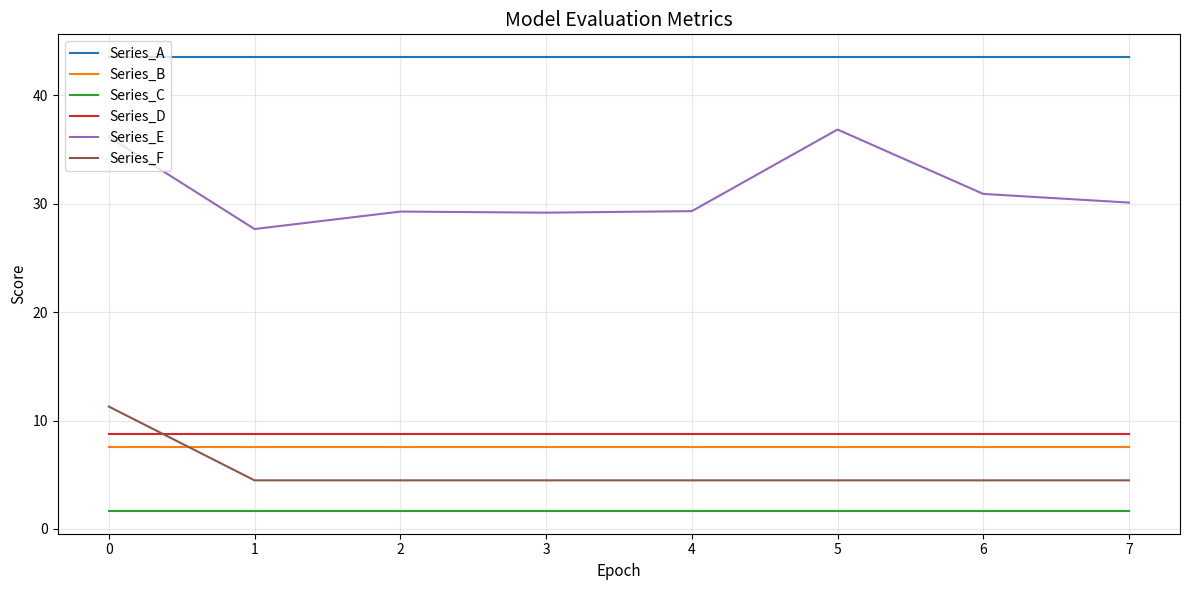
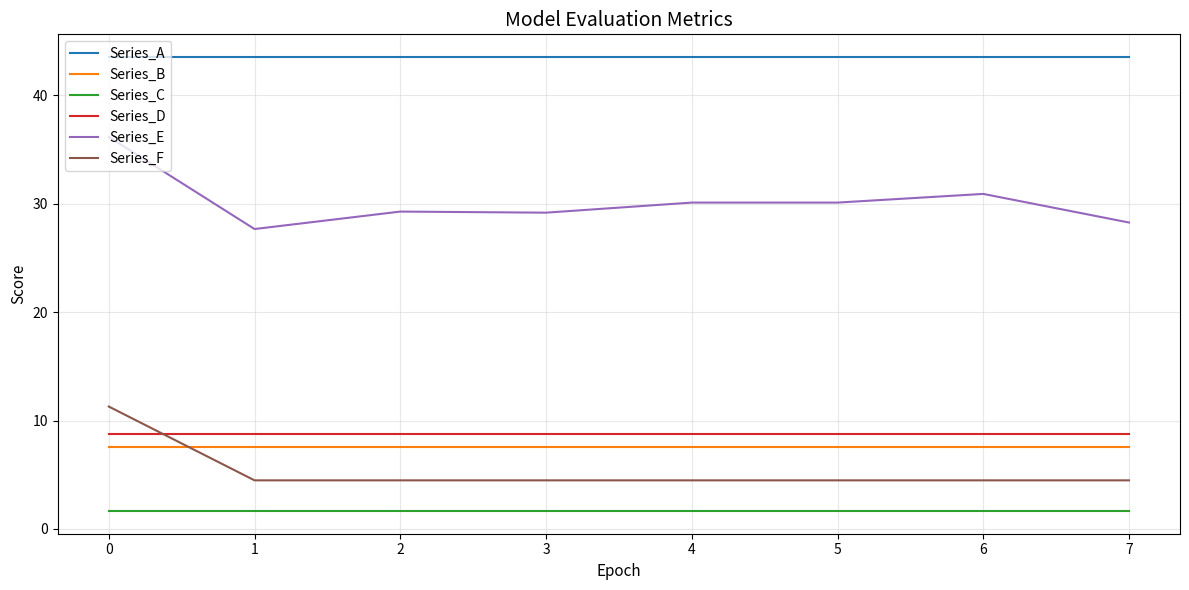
Series_E, 4: 29.3 -> 30.1
Series_E, 5: 36.9 -> 30.1
Series_E, 7: 30.1 -> 28.3
